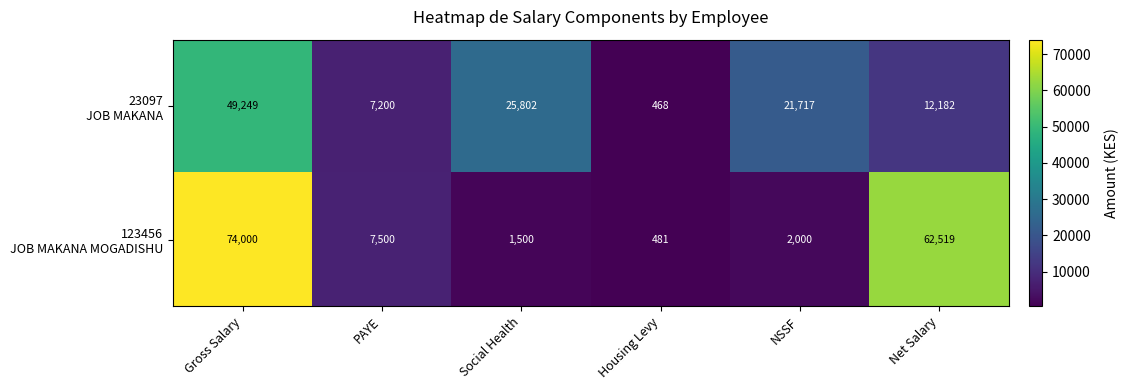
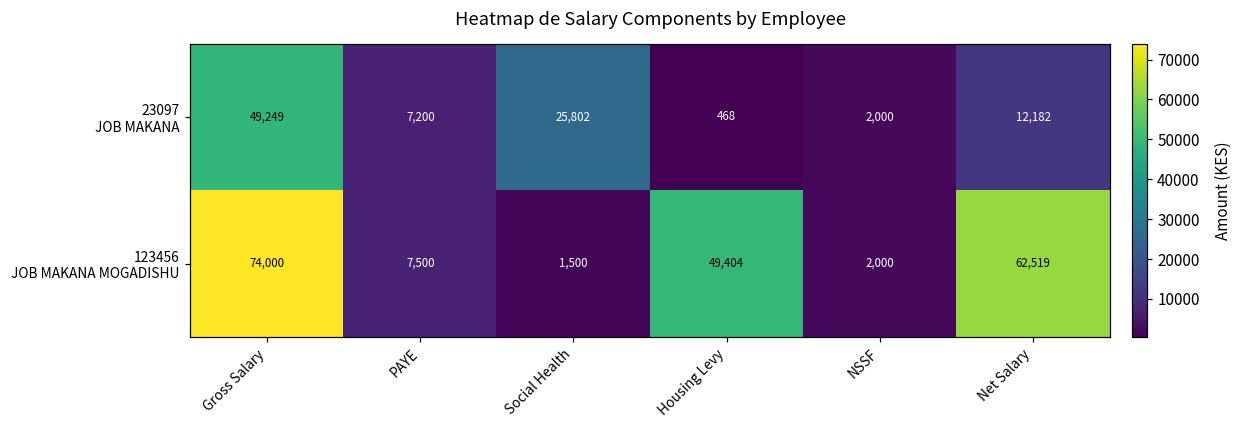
23097 JOB MAKANA, NSSF: 21,717 -> 2,000
123456 JOB MAKANA MOGADISHU, Housing Levy: 481 -> 49,404
